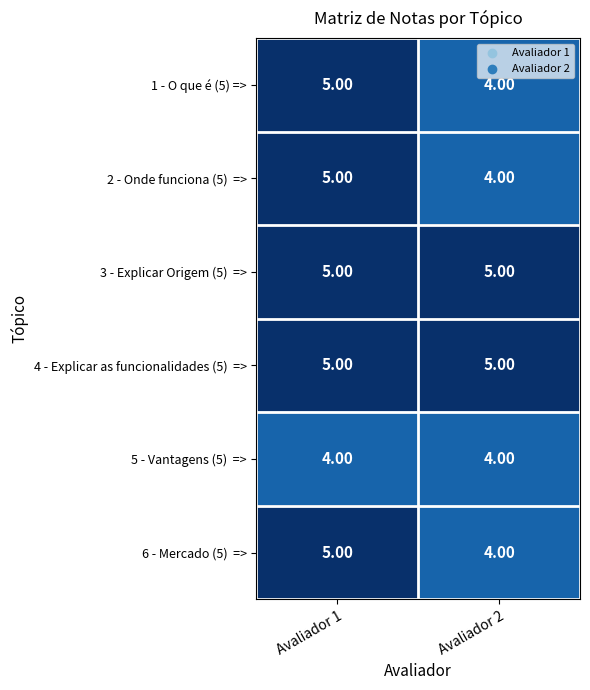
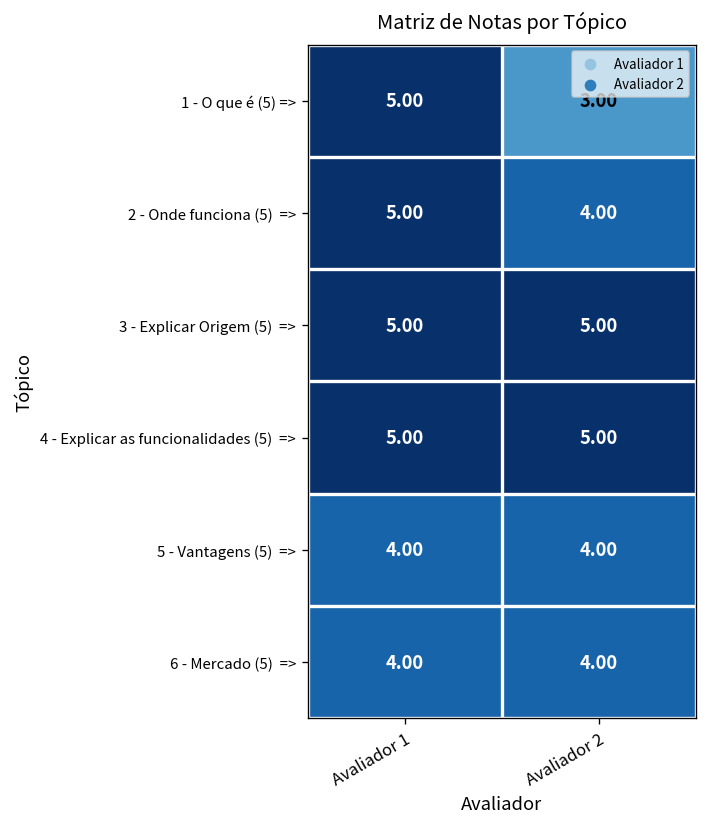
1 - O que é (5) =>, Avaliador 2: 4.00 -> 3.00
6 - Mercado (5) =>, Avaliador 1: 5.00 -> 4.00
